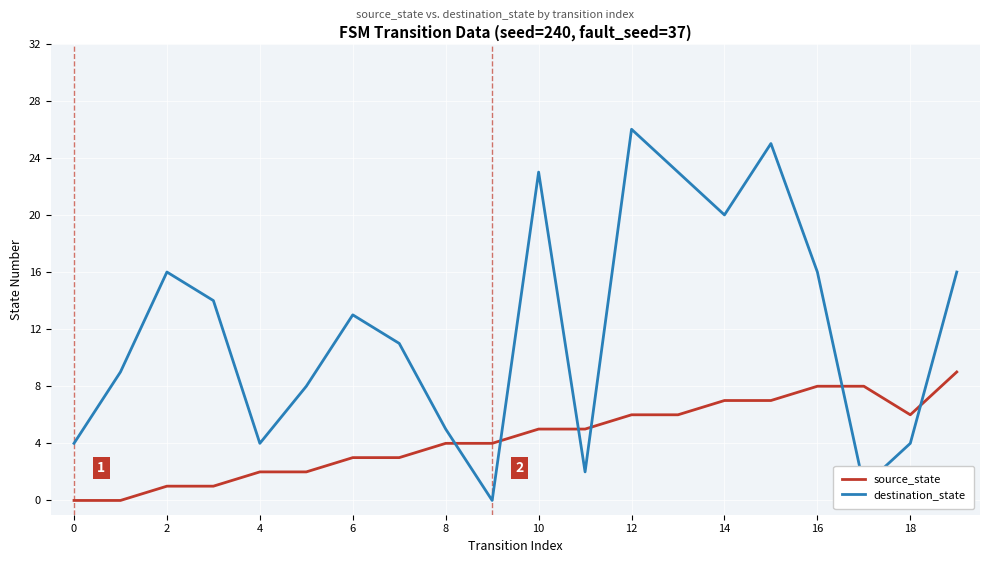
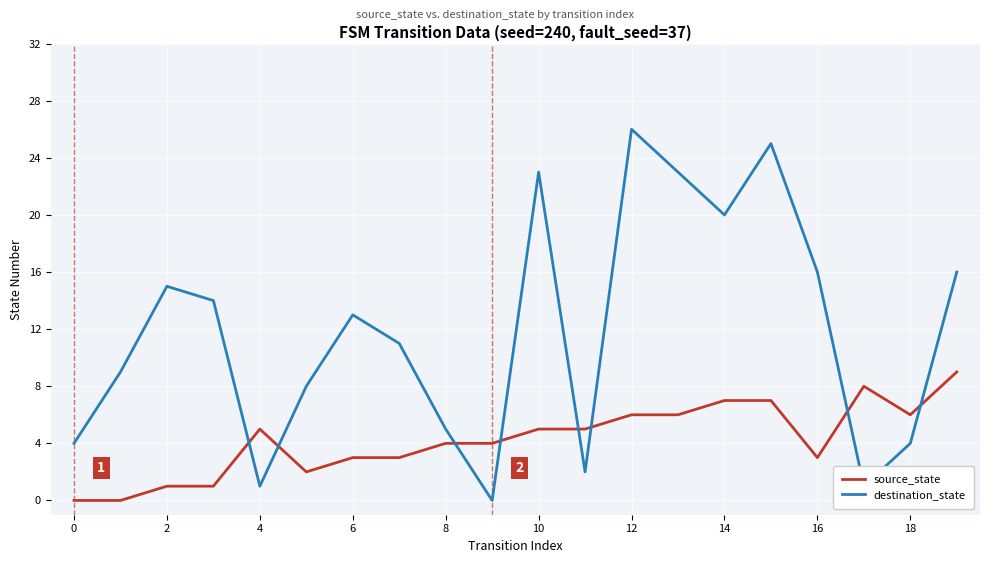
destination_state, 2: 16 -> 15
source_state, 4: 2 -> 5
destination_state, 4: 4 -> 1
source_state, 16: 8 -> 3
